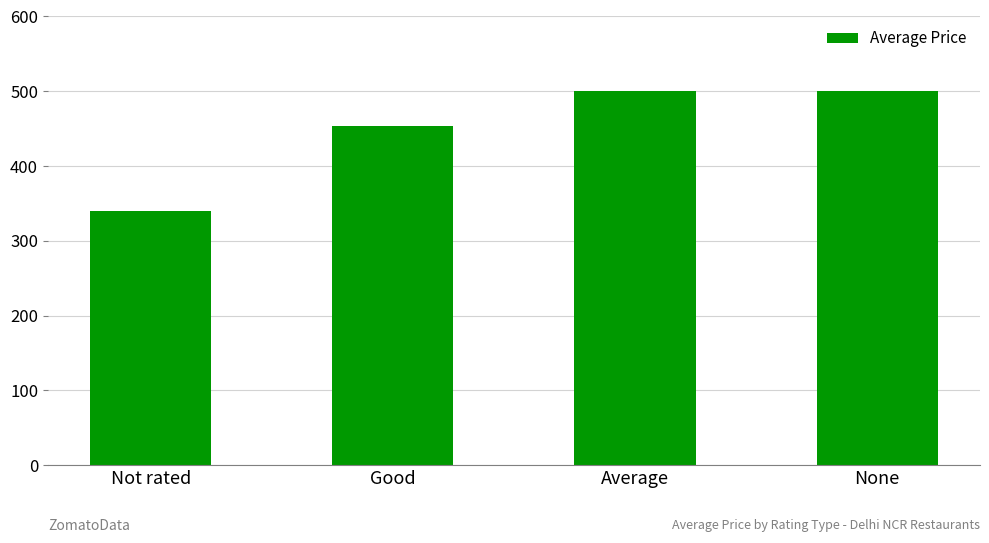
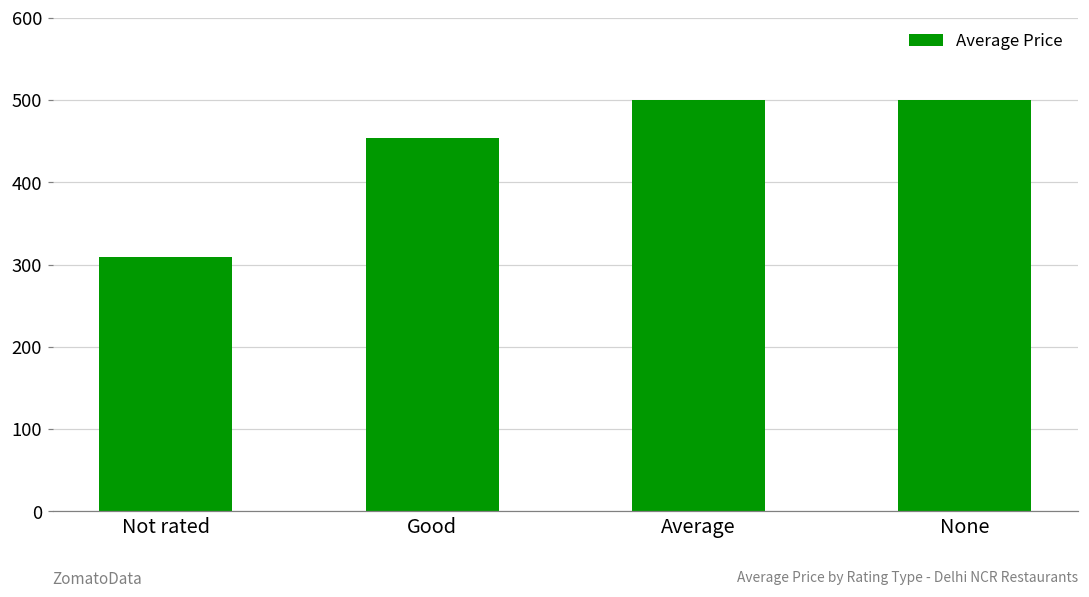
Not rated: 340 -> 310
